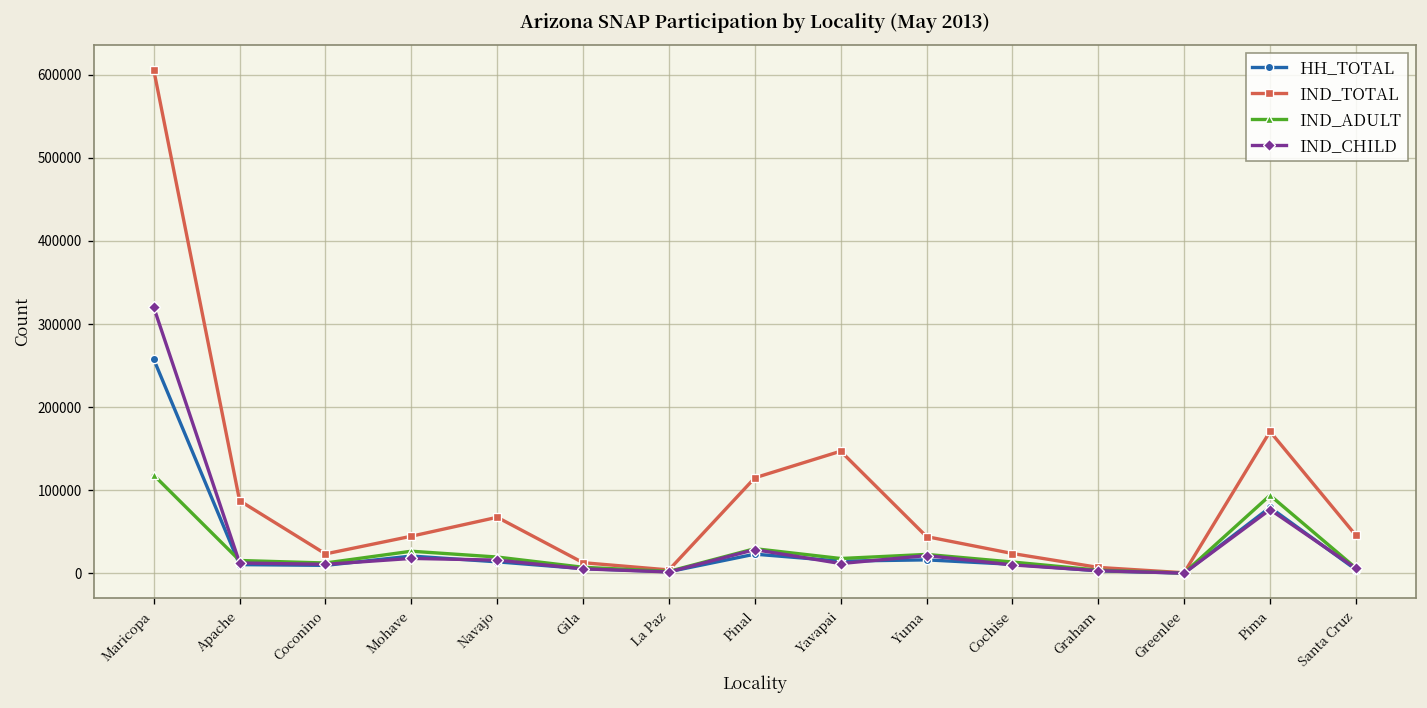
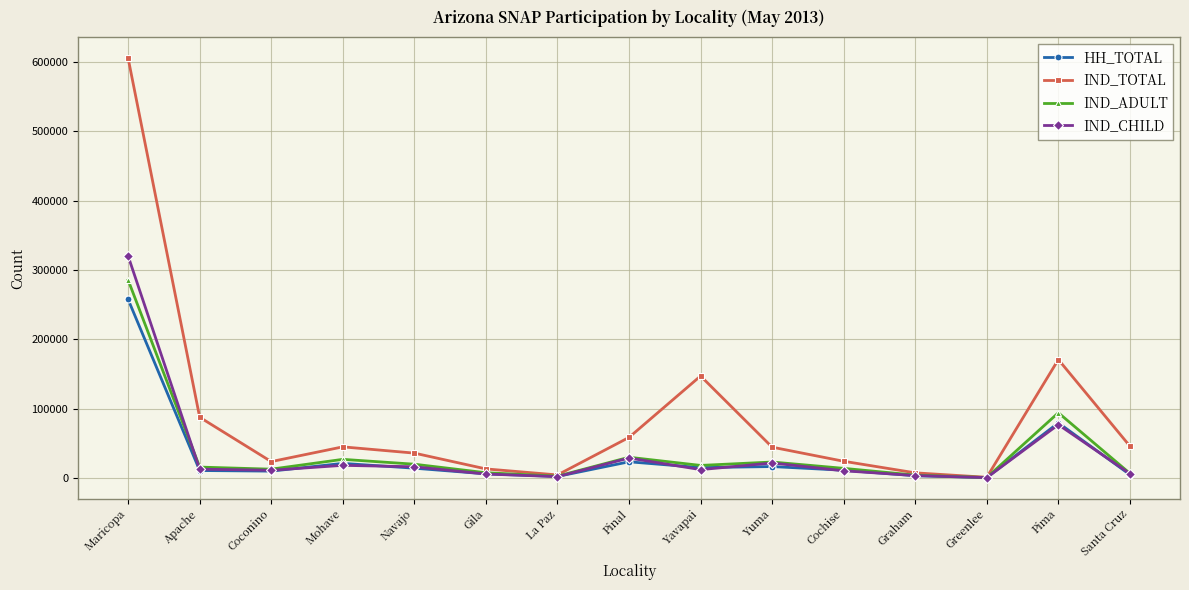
IND_ADULT, Maricopa: 120000 -> 290000
IND_TOTAL, Navajo: 70000 -> 40000
IND_TOTAL, Pinal: 110000 -> 60000
